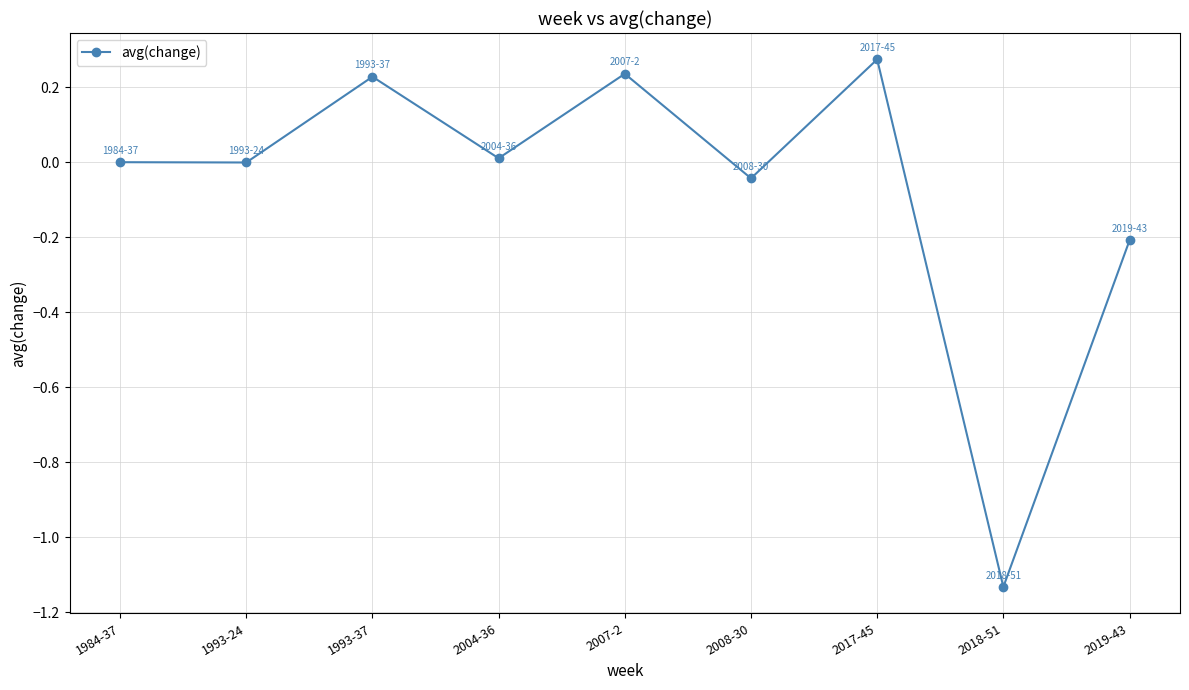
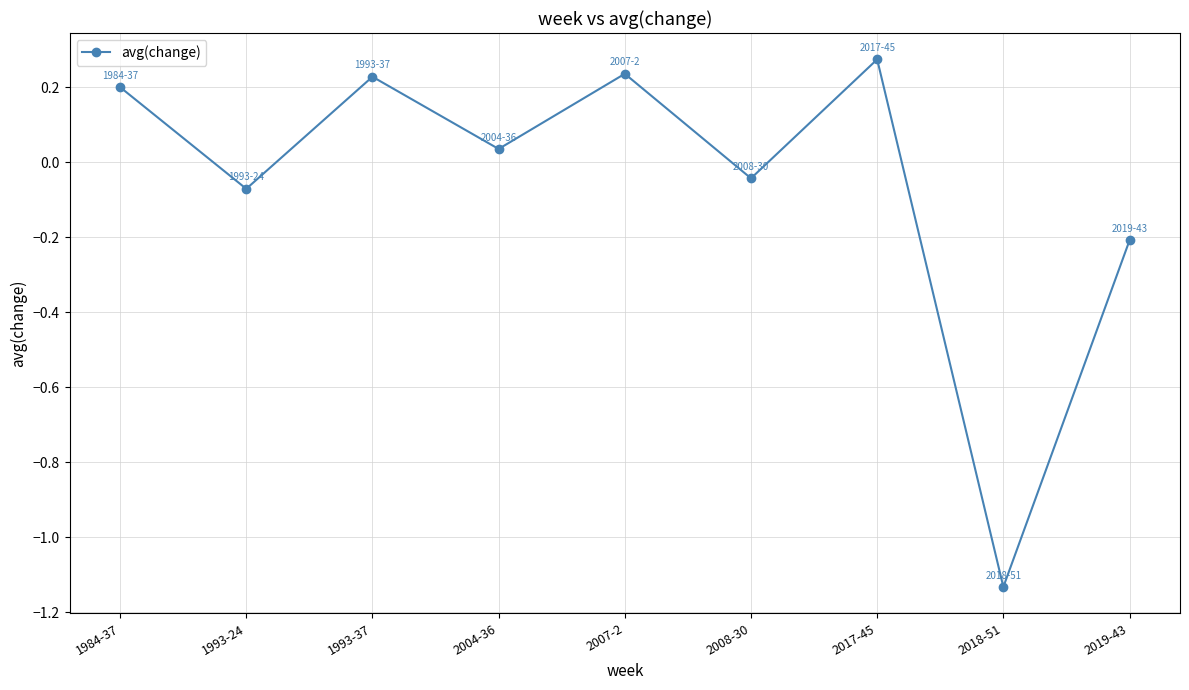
1984-37: 0.0 -> 0.2
1993-24: 0.00 -> -0.07
2004-36: 0.01 -> 0.04
